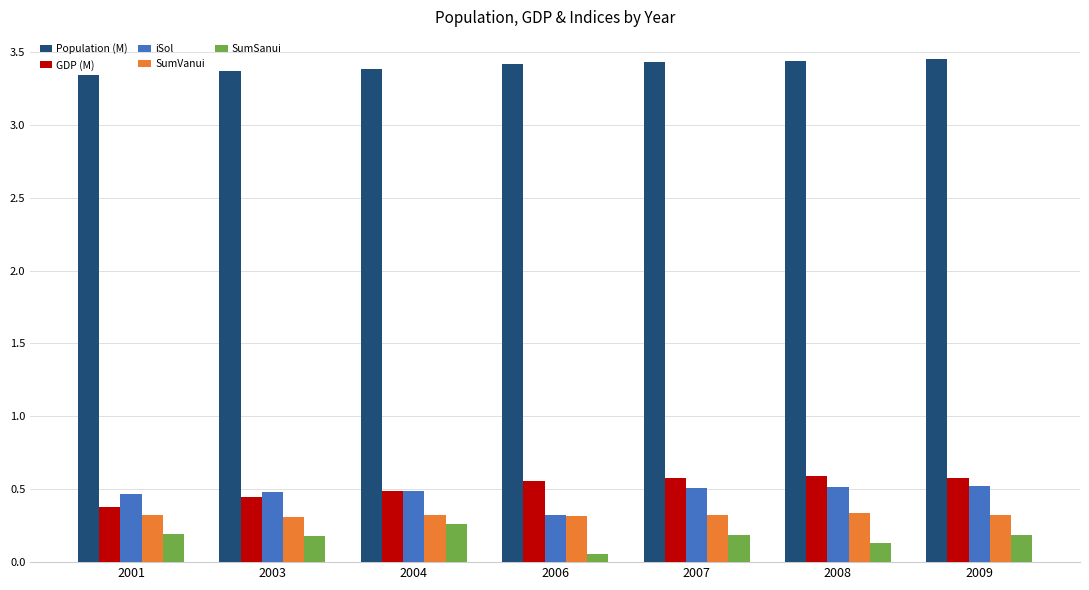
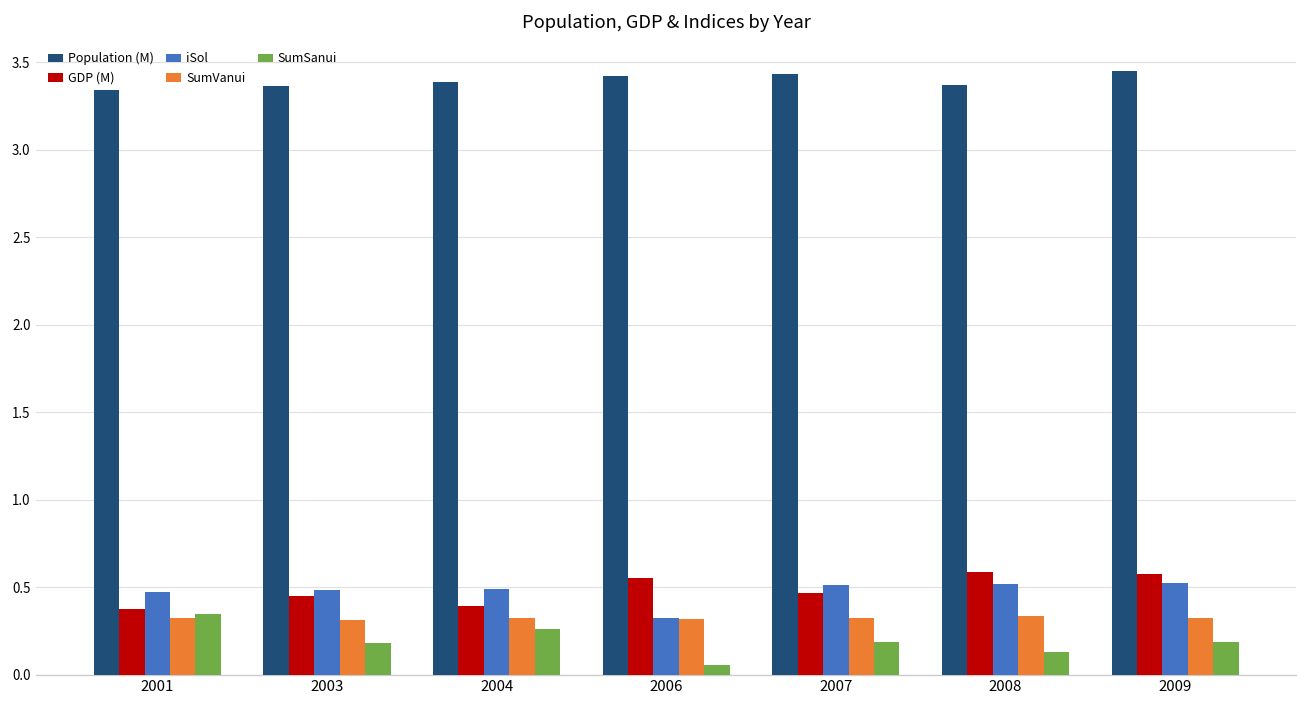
SumSanui, 2001: 0.19 -> 0.35
GDP (M), 2004: 0.49 -> 0.39
GDP (M), 2007: 0.58 -> 0.47
Population (M), 2008: 3.44 -> 3.37
